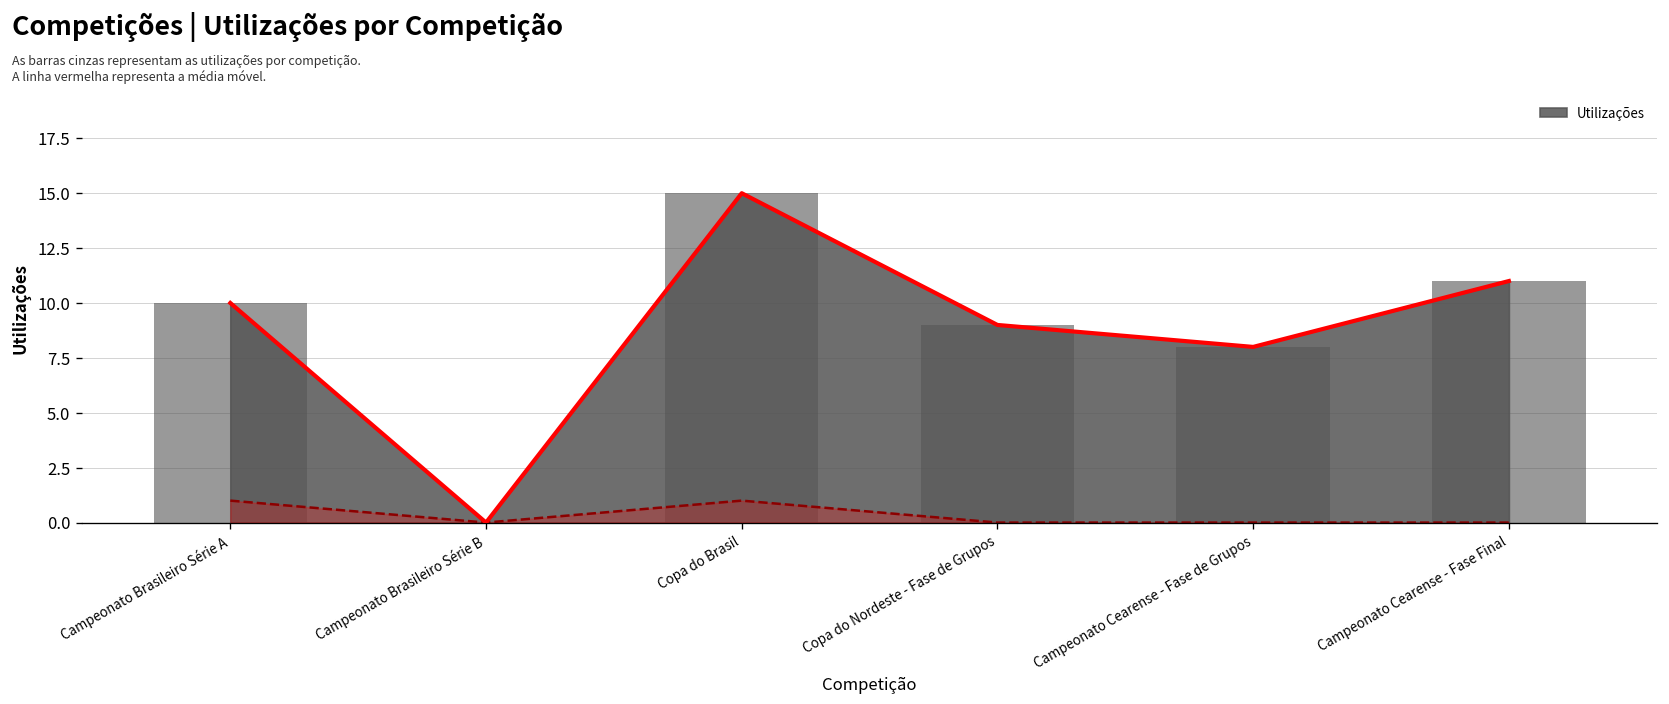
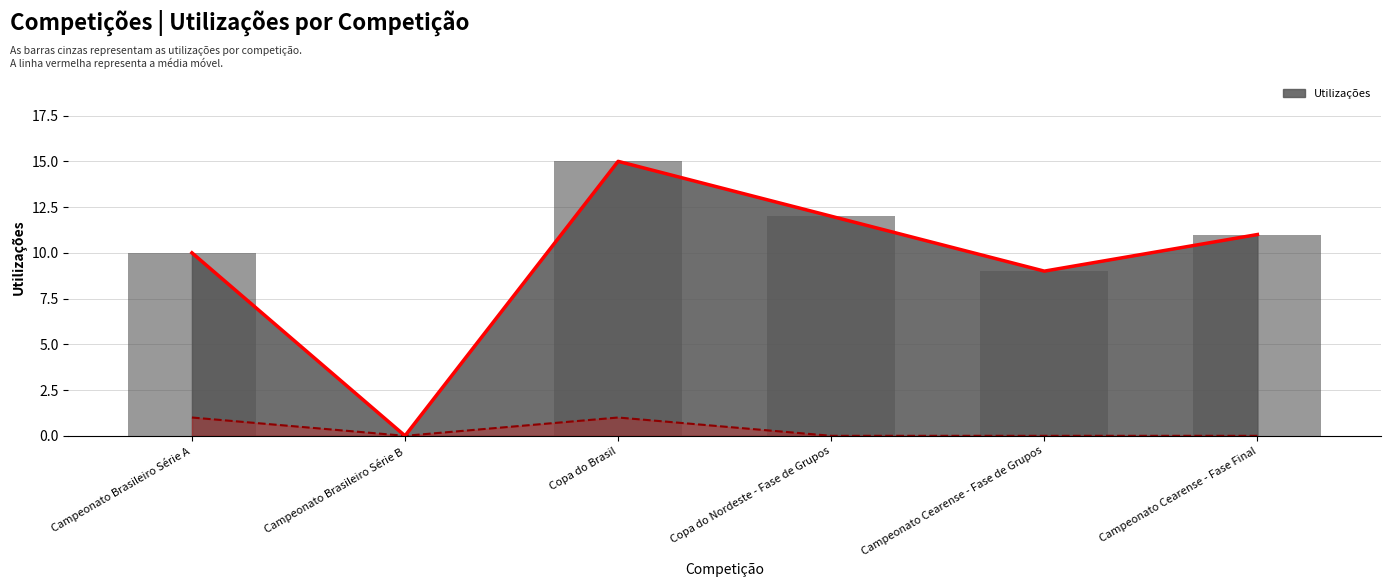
Utilizações, Copa do Nordeste - Fase de Grupos: 9 -> 12
Utilizações, Campeonato Cearense - Fase de Grupos: 8 -> 9
